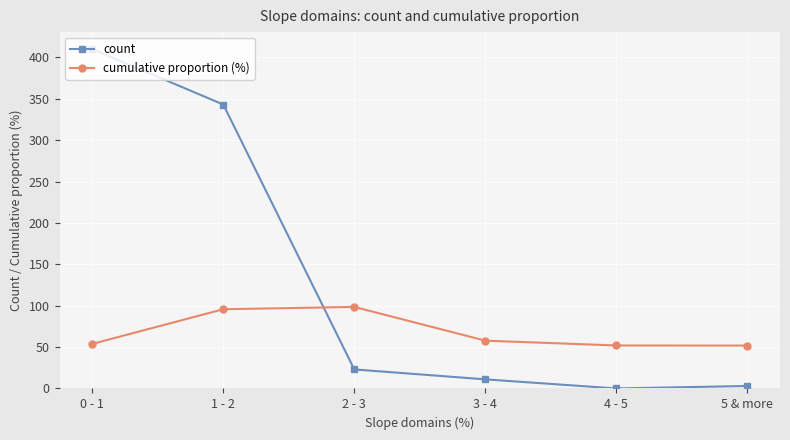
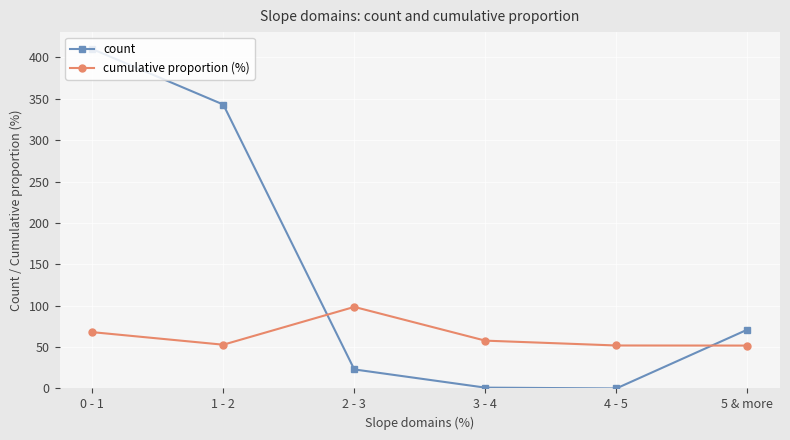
cumulative proportion (%), 0 - 1: 50 -> 70
cumulative proportion (%), 1 - 2: 100 -> 50
count, 3 - 4: 10 -> 0
count, 5 & more: 0 -> 70
